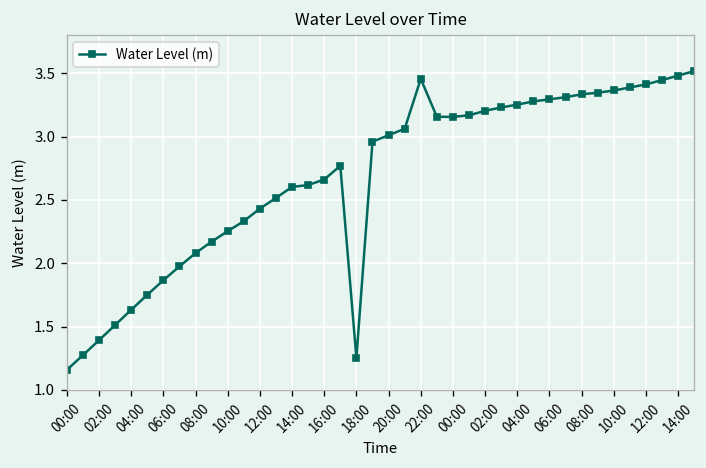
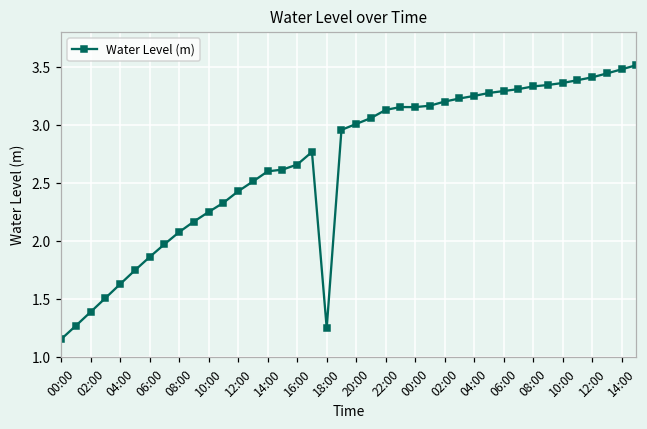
22:00: 3.46 -> 3.13
